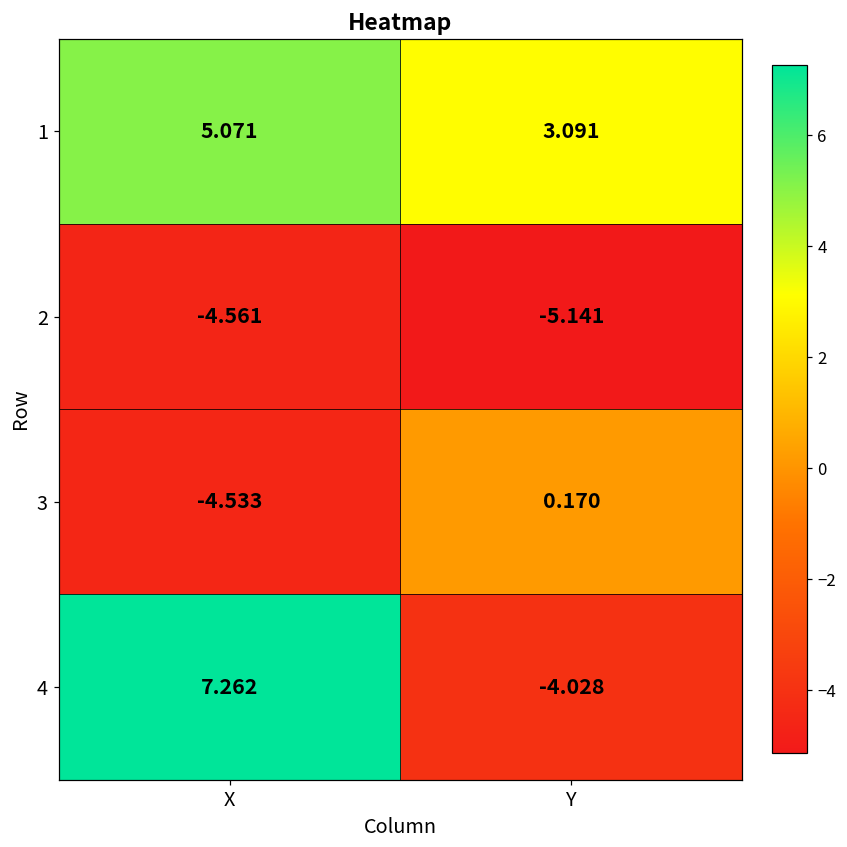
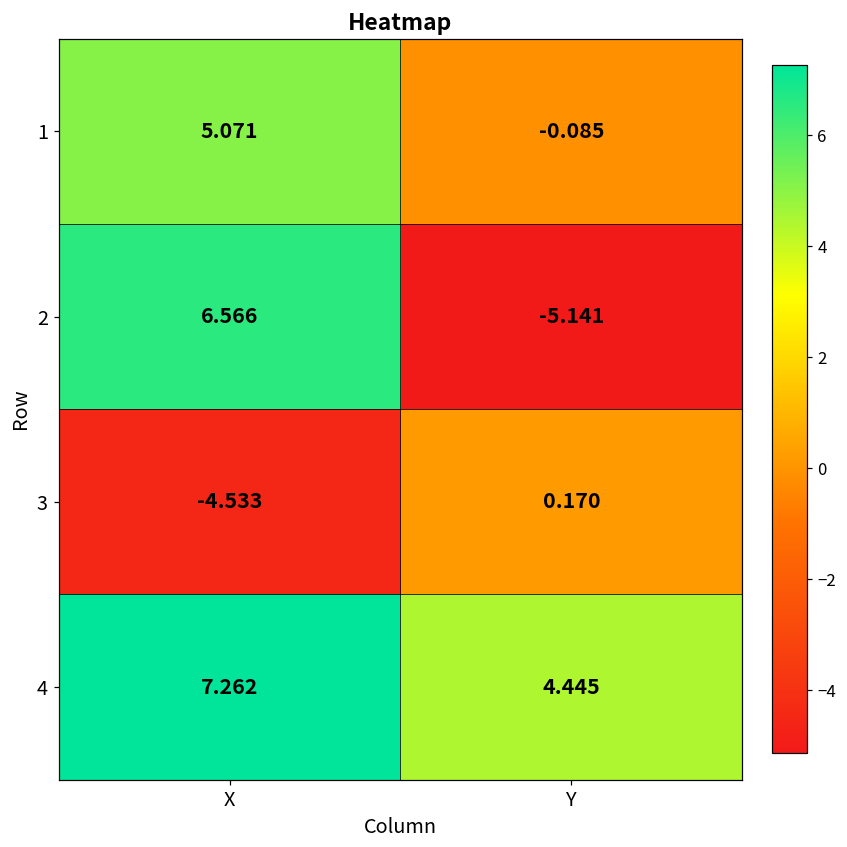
1, Y: 3.091 -> -0.085
2, X: -4.561 -> 6.566
4, Y: -4.028 -> 4.445
